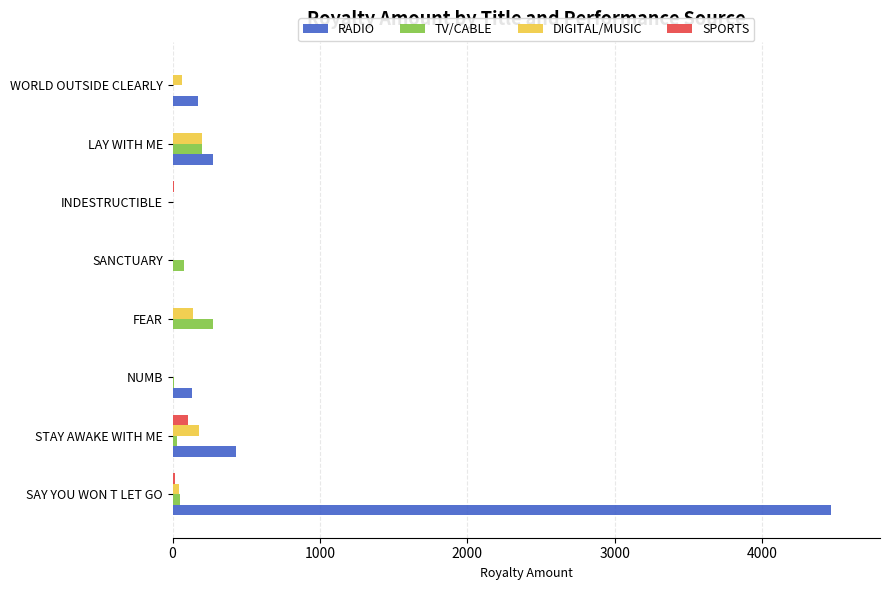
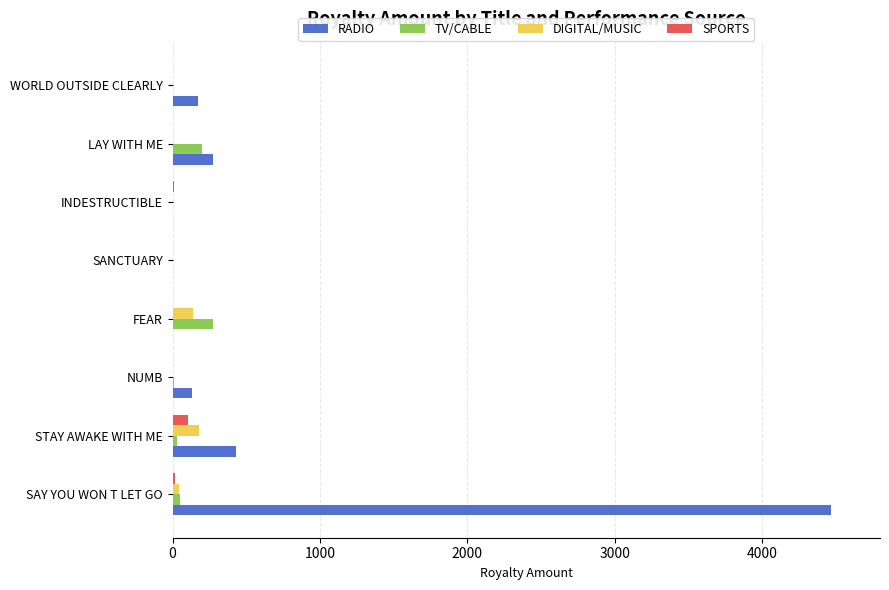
DIGITAL/MUSIC, WORLD OUTSIDE CLEARLY: 70 -> 0
DIGITAL/MUSIC, LAY WITH ME: 200 -> 0
TV/CABLE, SANCTUARY: 80 -> 0
